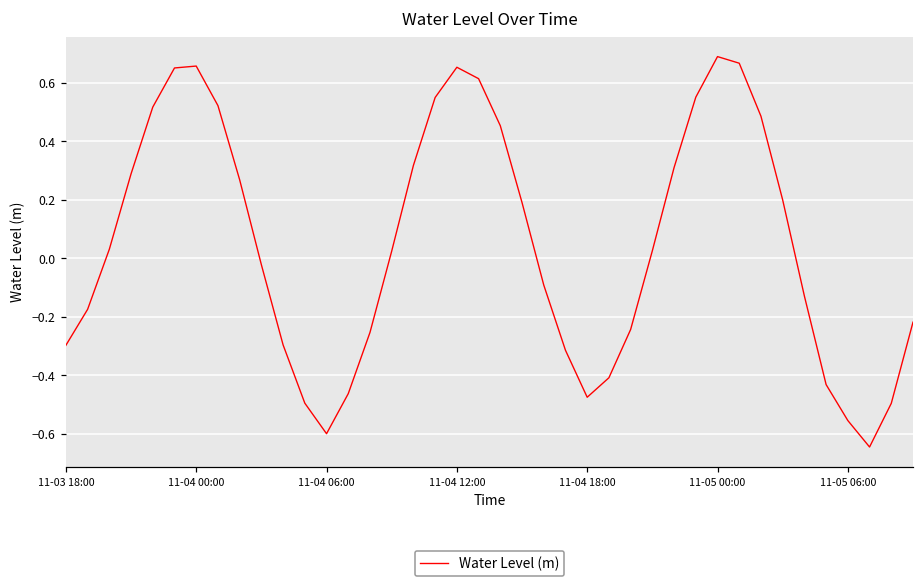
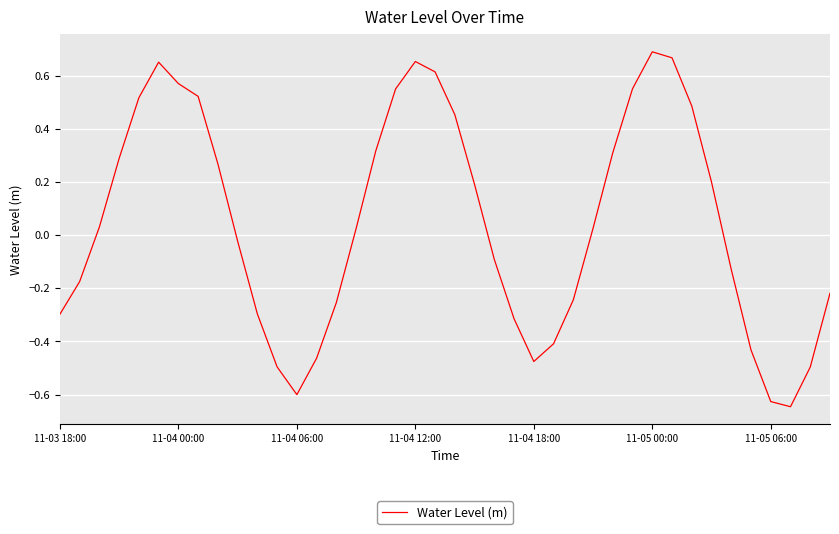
11-04 00:00: 0.66 -> 0.57
11-05 06:00: -0.55 -> -0.63
